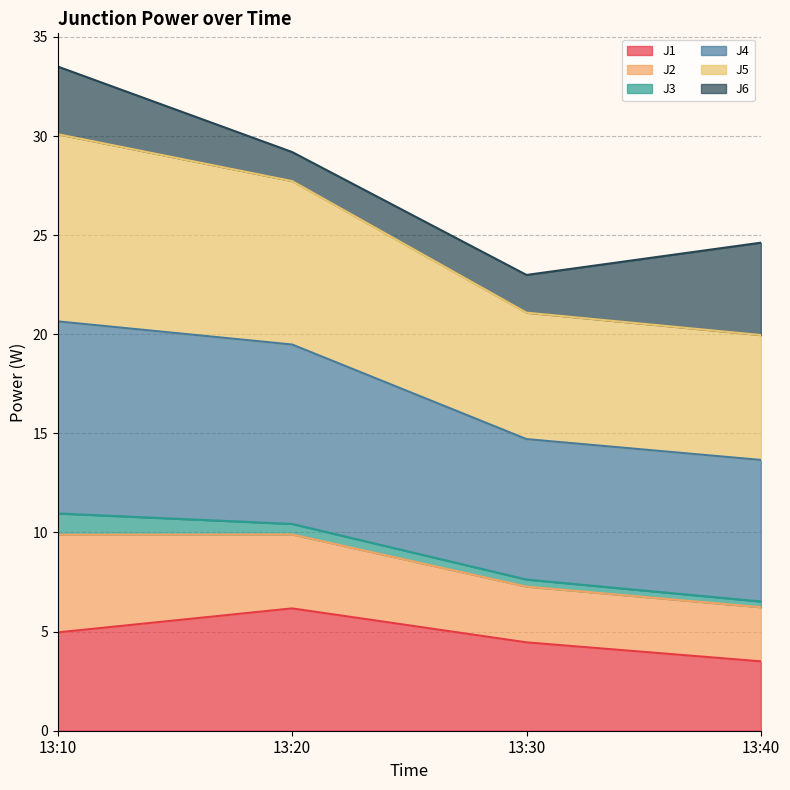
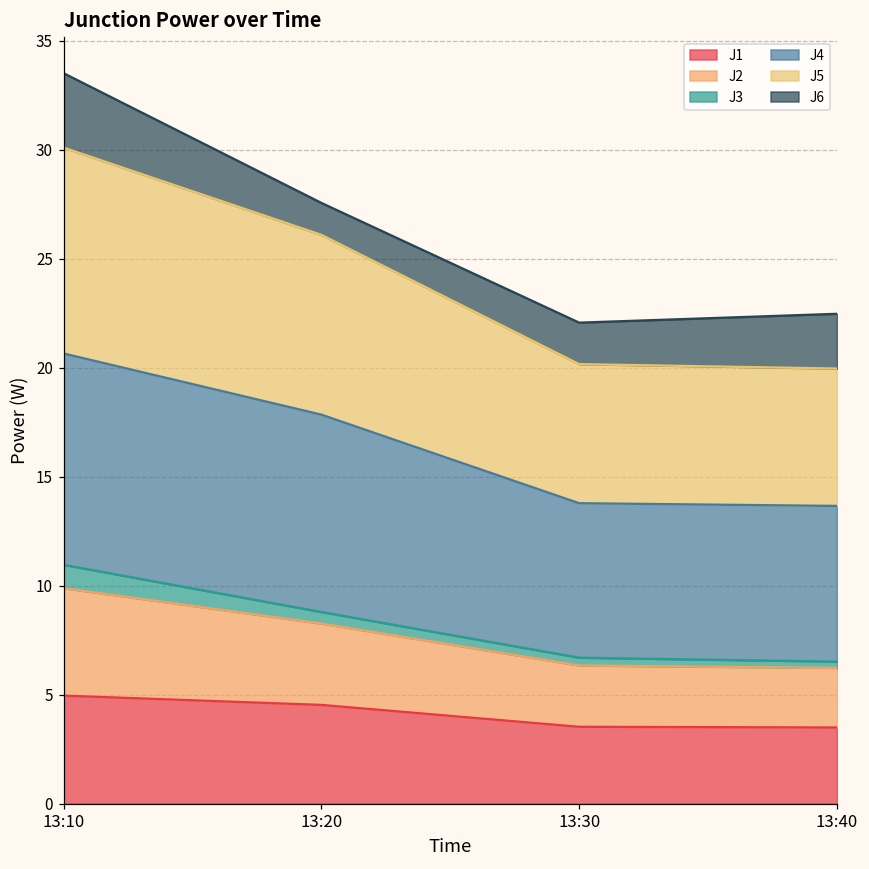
J1, 13:20: 6.2 -> 4.5
J1, 13:30: 4.5 -> 3.5
J6, 13:40: 4.7 -> 2.5
